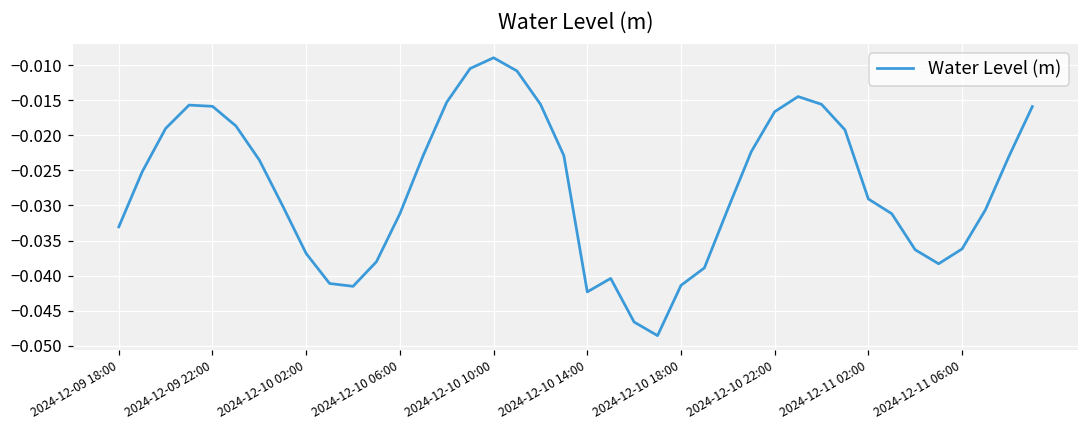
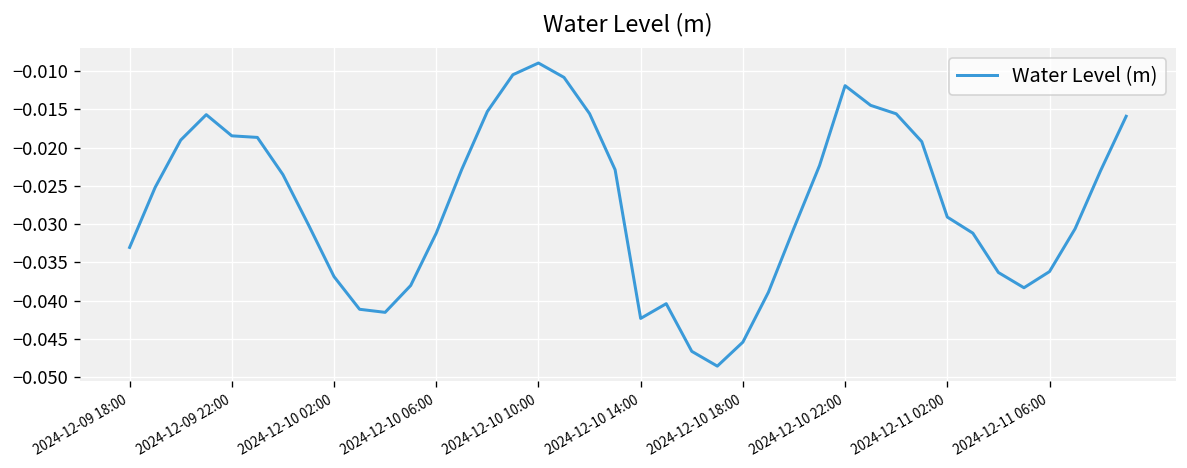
2024-12-09 22:00: -0.016 -> -0.018
2024-12-10 18:00: -0.041 -> -0.045
2024-12-10 22:00: -0.017 -> -0.012
